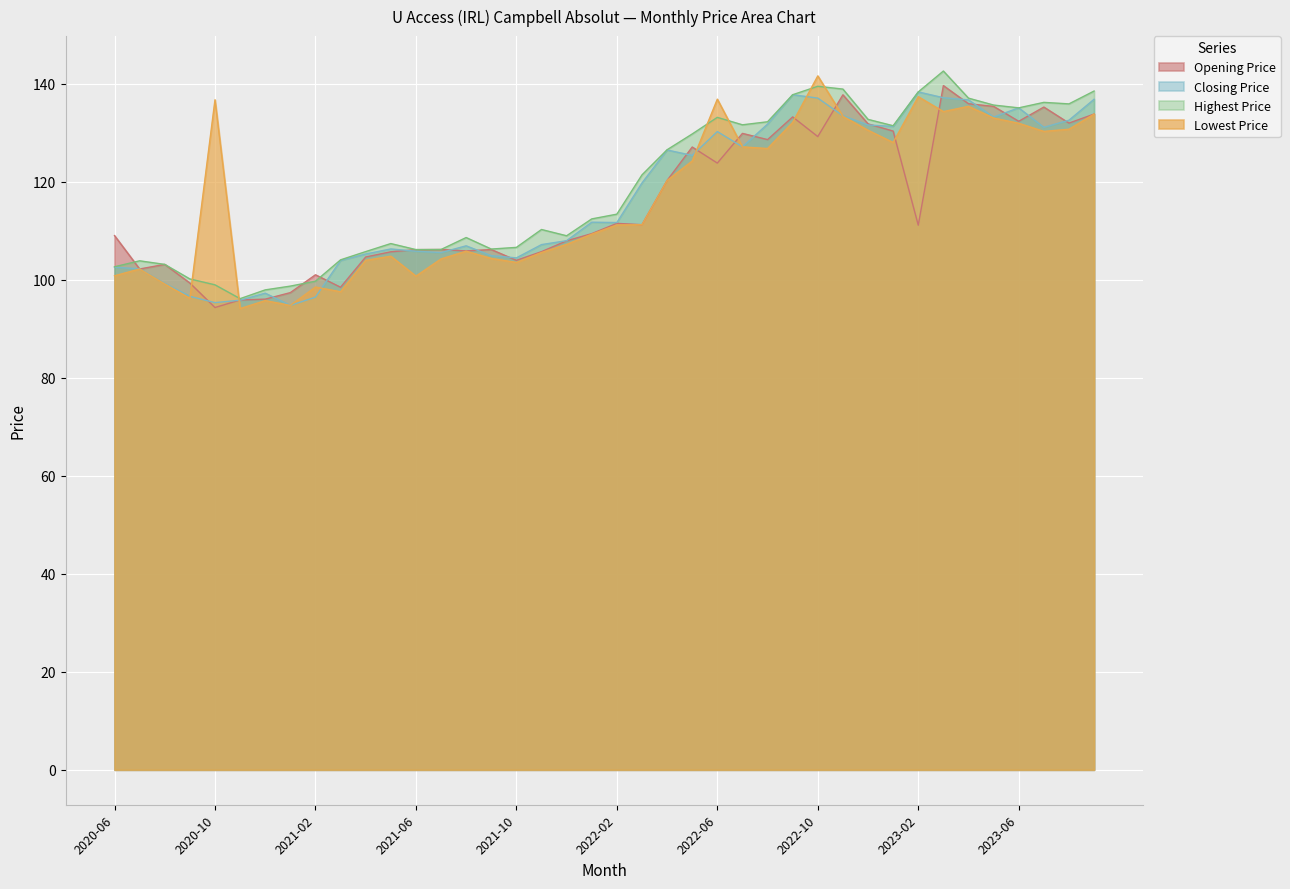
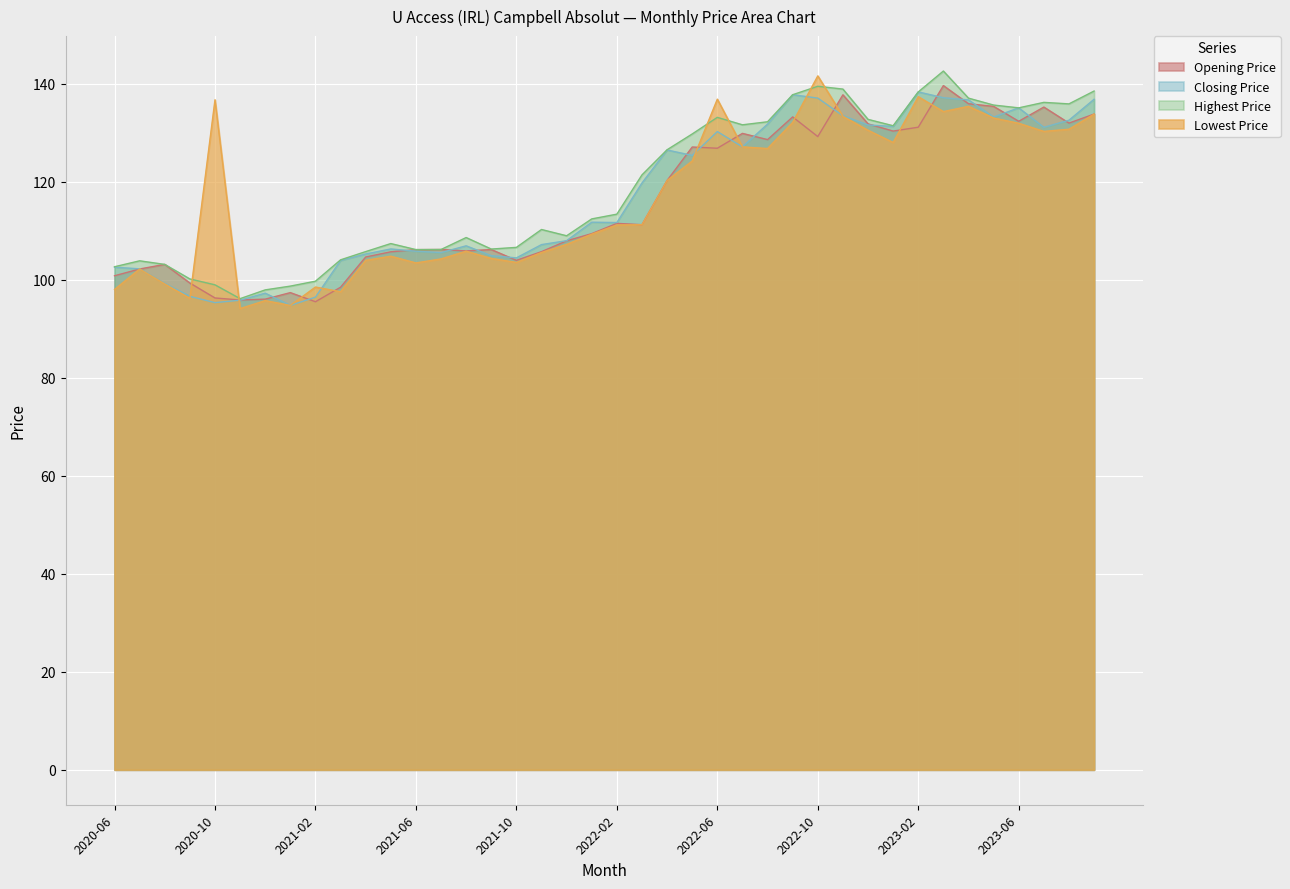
Opening Price, 2020-06: 109 -> 101
Lowest Price, 2020-06: 101 -> 98
Opening Price, 2020-10: 94 -> 96
Opening Price, 2021-02: 101 -> 96
Lowest Price, 2021-06: 101 -> 103
Opening Price, 2022-06: 124 -> 127
Opening Price, 2023-02: 111 -> 131
